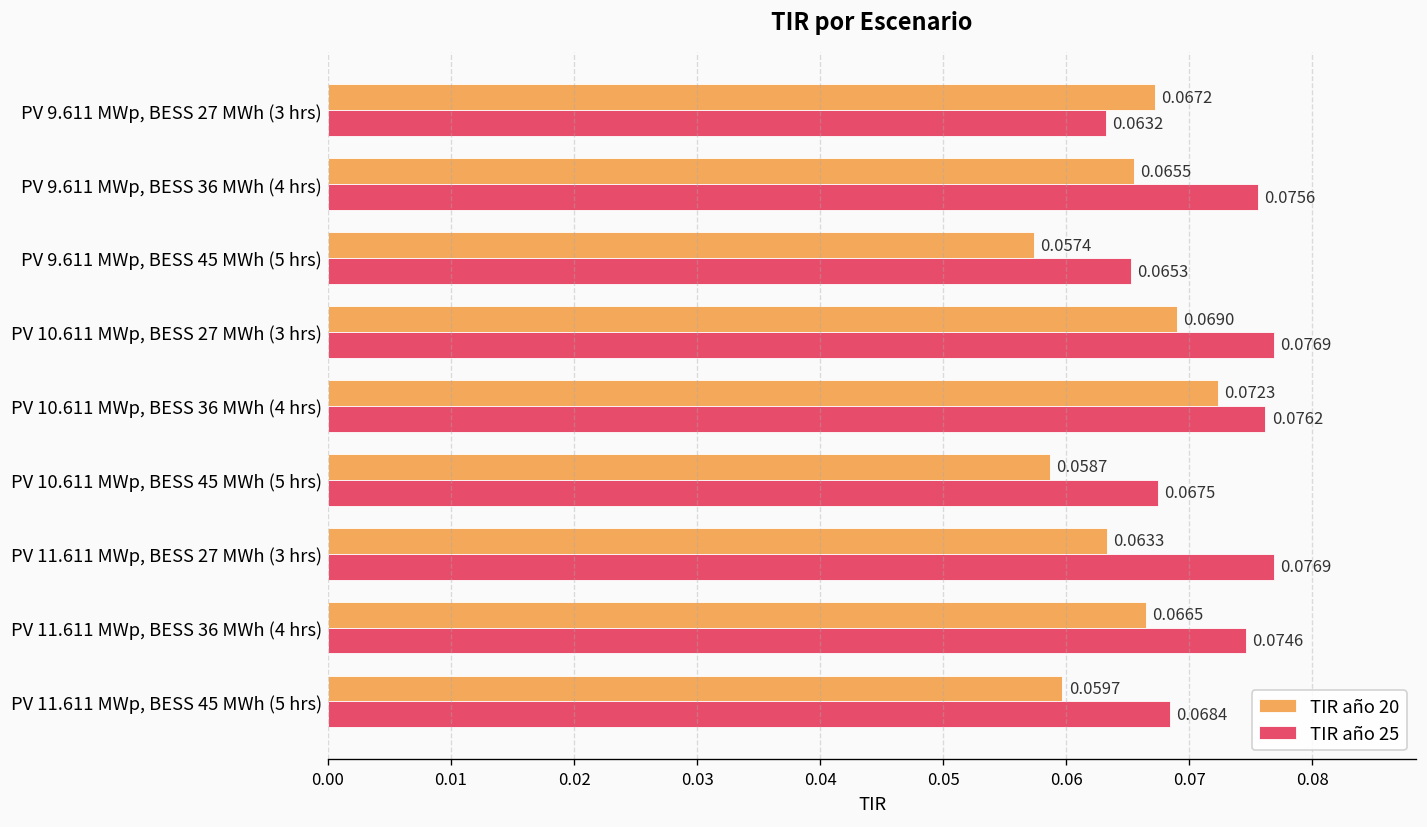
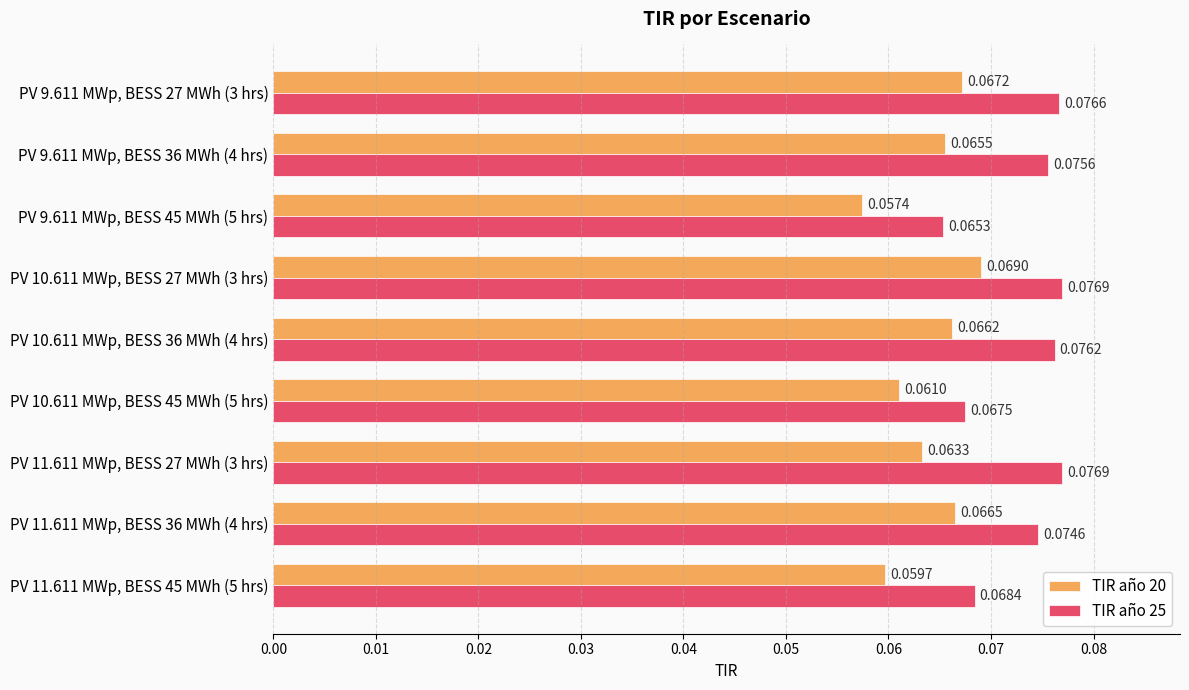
TIR año 25, PV 9.611 MWp, BESS 27 MWh (3 hrs): 0.0632 -> 0.0766
TIR año 20, PV 10.611 MWp, BESS 36 MWh (4 hrs): 0.0723 -> 0.0662
TIR año 20, PV 10.611 MWp, BESS 45 MWh (5 hrs): 0.0587 -> 0.0610
